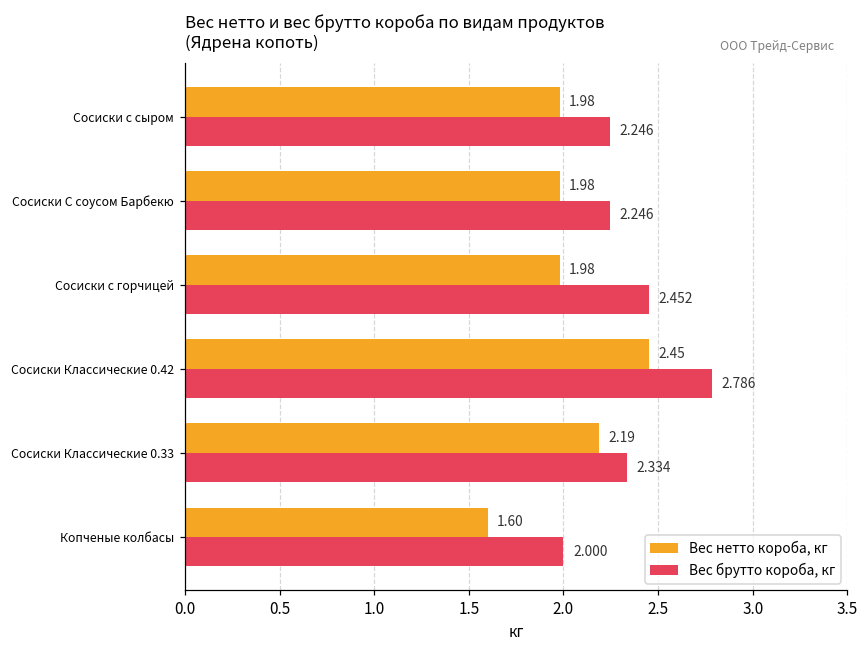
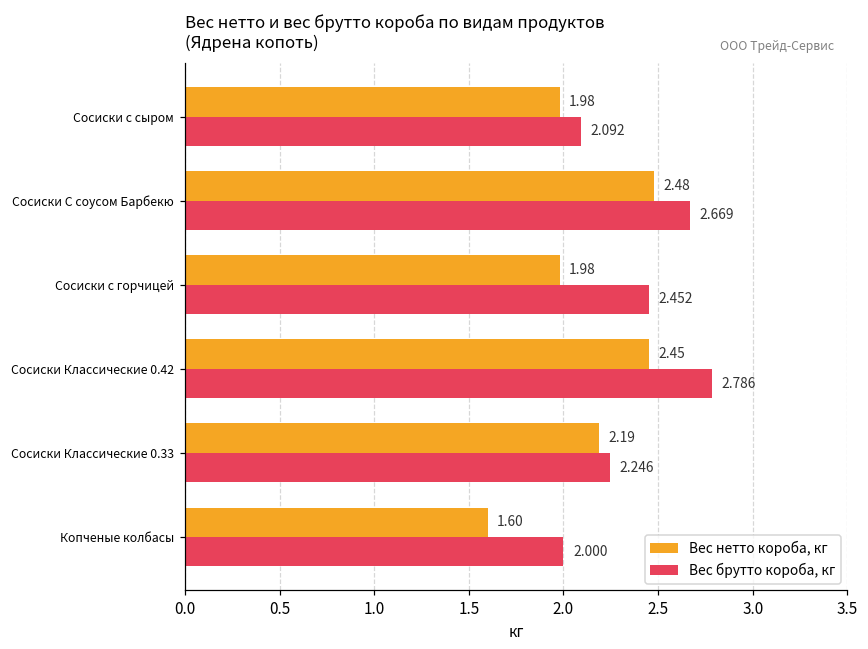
Вес брутто короба, кг, Сосиски с сыром: 2.246 -> 2.092
Вес нетто короба, кг, Сосиски С соусом Барбекю: 1.98 -> 2.48
Вес брутто короба, кг, Сосиски С соусом Барбекю: 2.246 -> 2.669
Вес брутто короба, кг, Сосиски Классические 0.33: 2.334 -> 2.246
